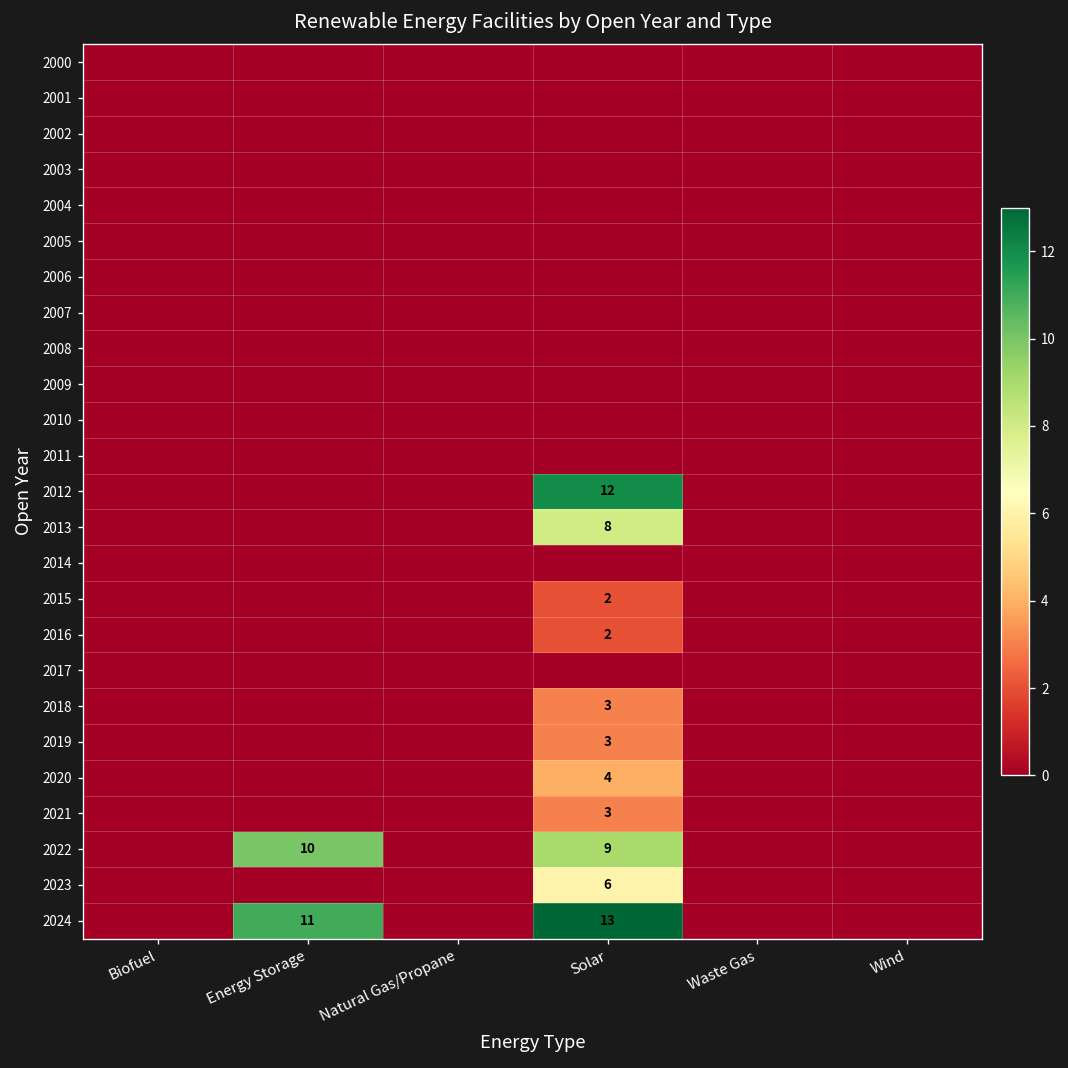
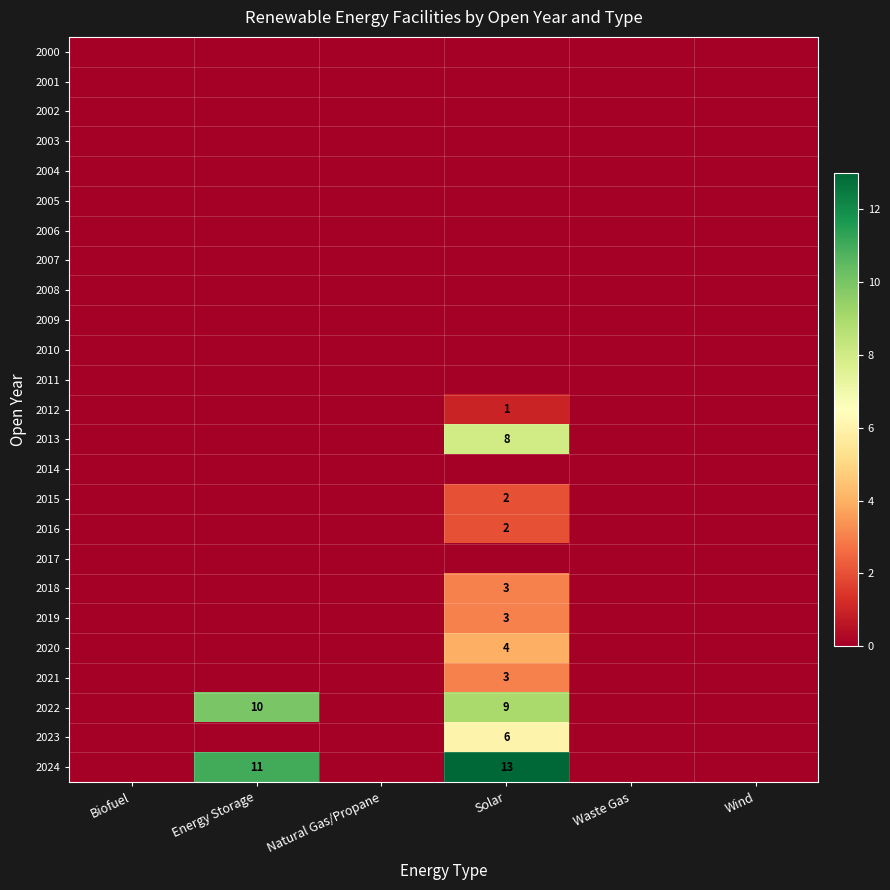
2012, Solar: 12 -> 1
